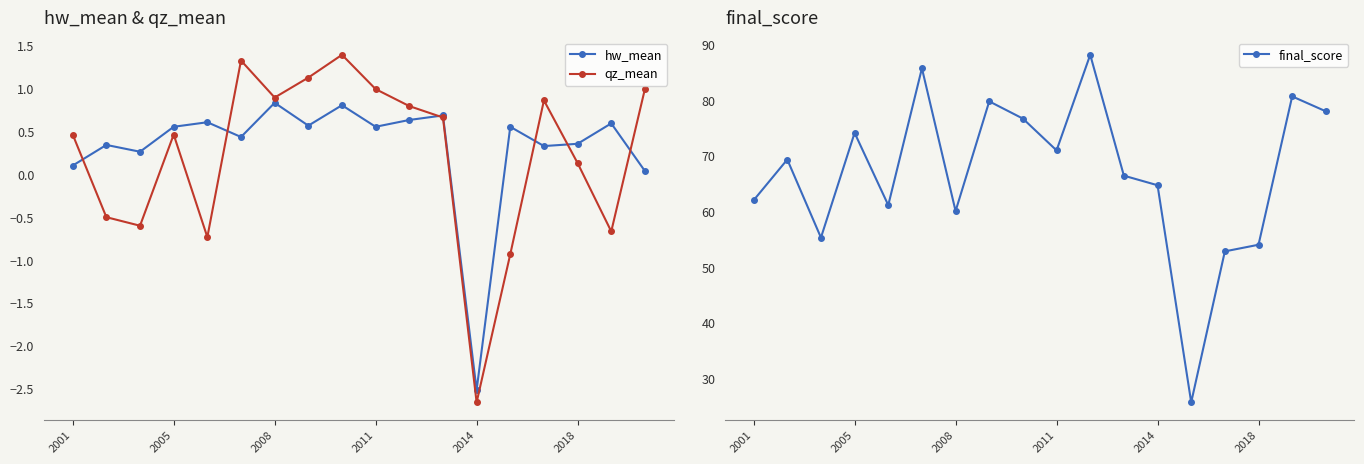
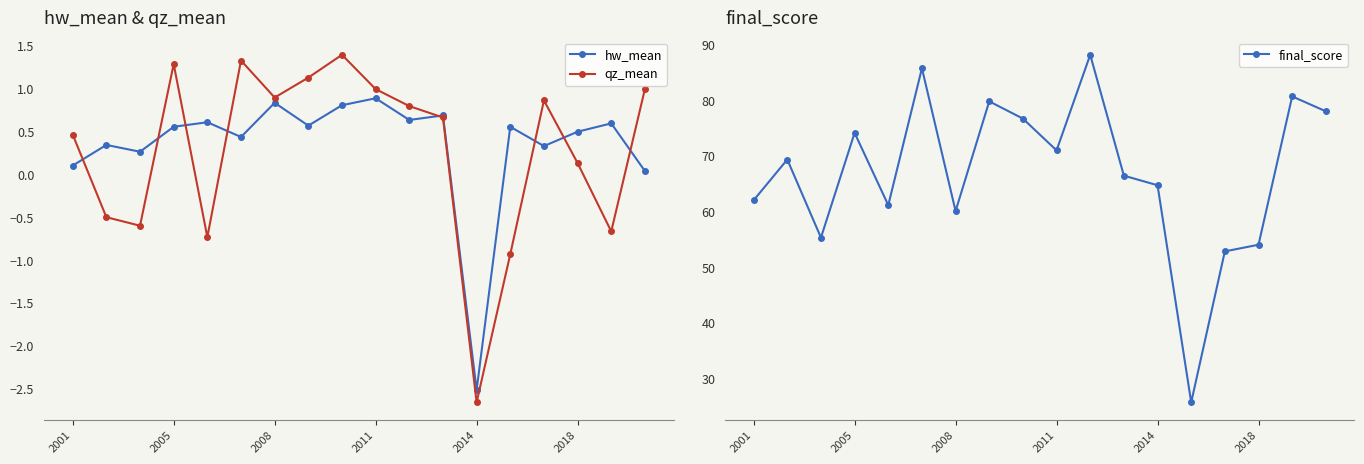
hw_mean & qz_mean, qz_mean, 2005: 0.5 -> 1.3
hw_mean & qz_mean, hw_mean, 2011: 0.6 -> 0.9
hw_mean & qz_mean, hw_mean, 2018: 0.4 -> 0.5
